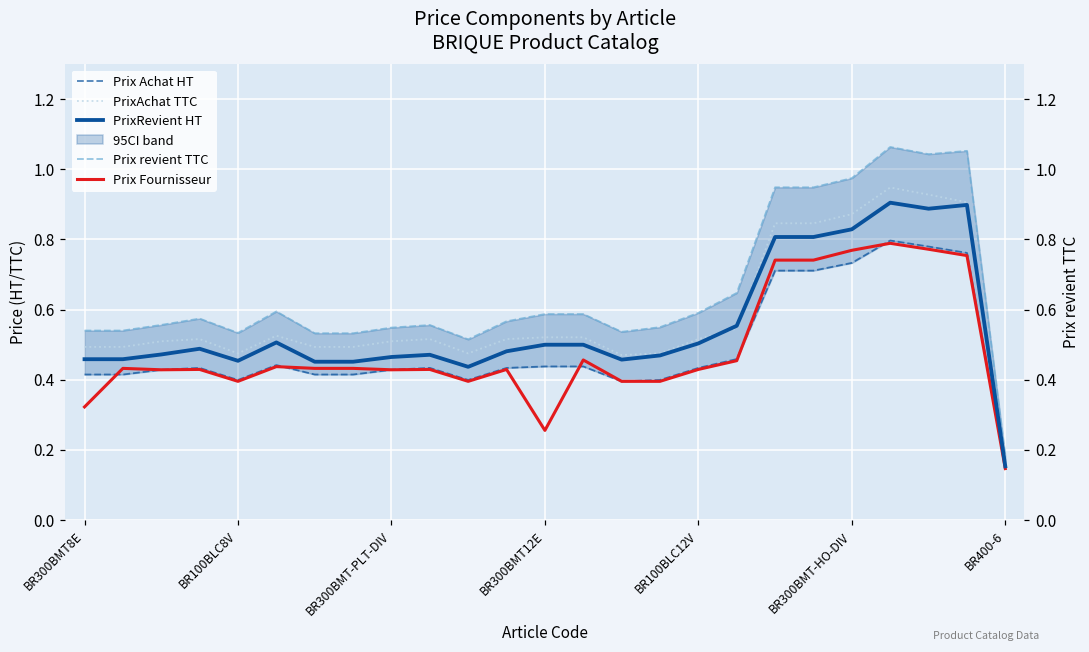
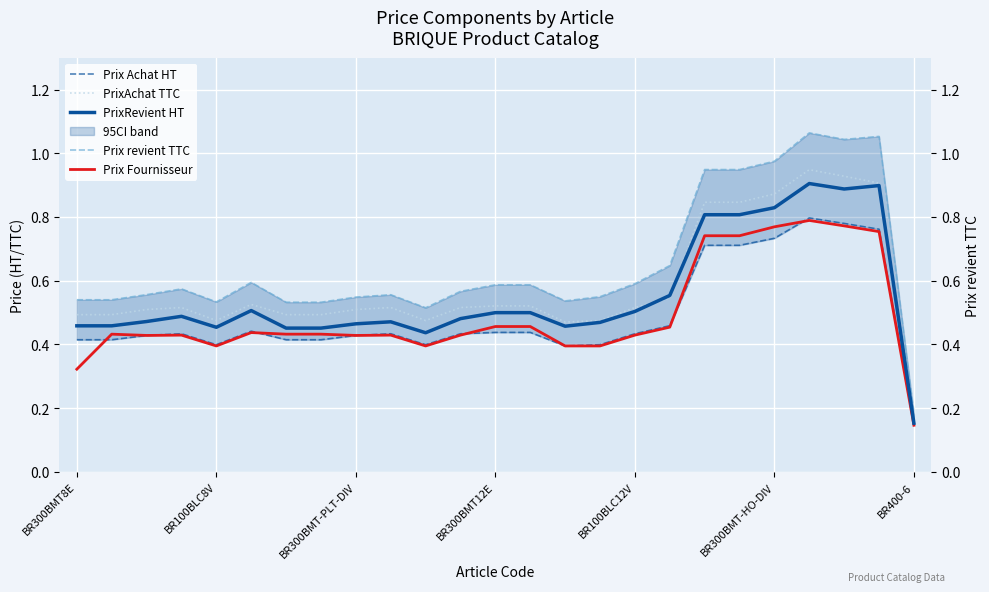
Prix Fournisseur, BR300BMT12E: 0.26 -> 0.46
